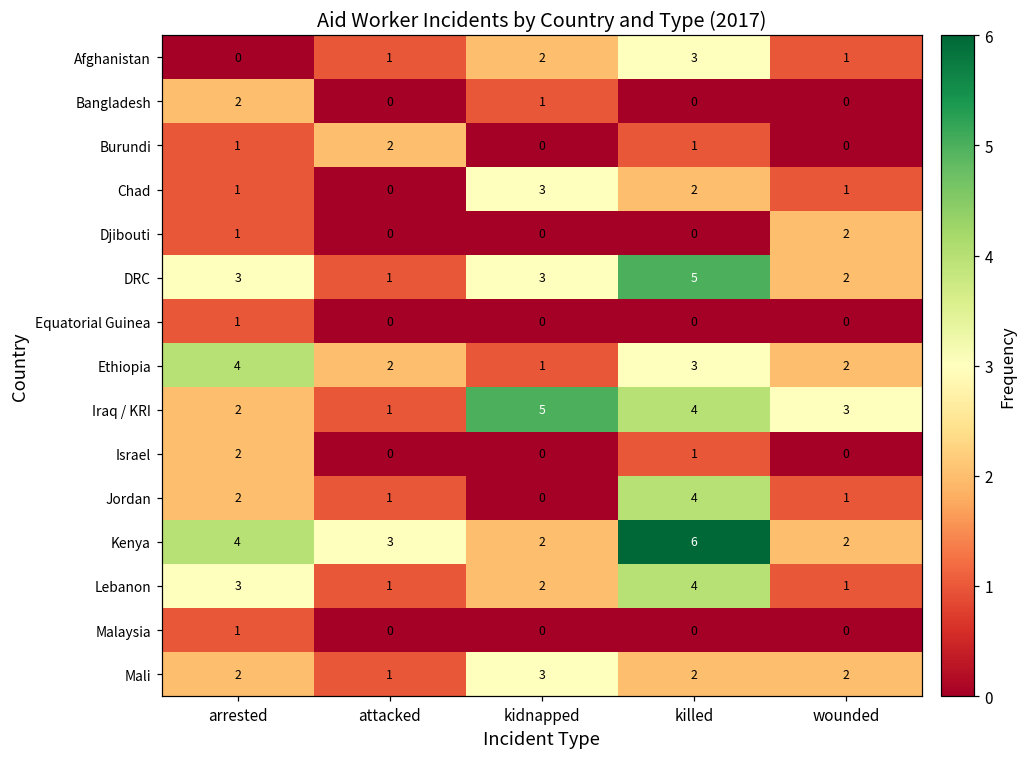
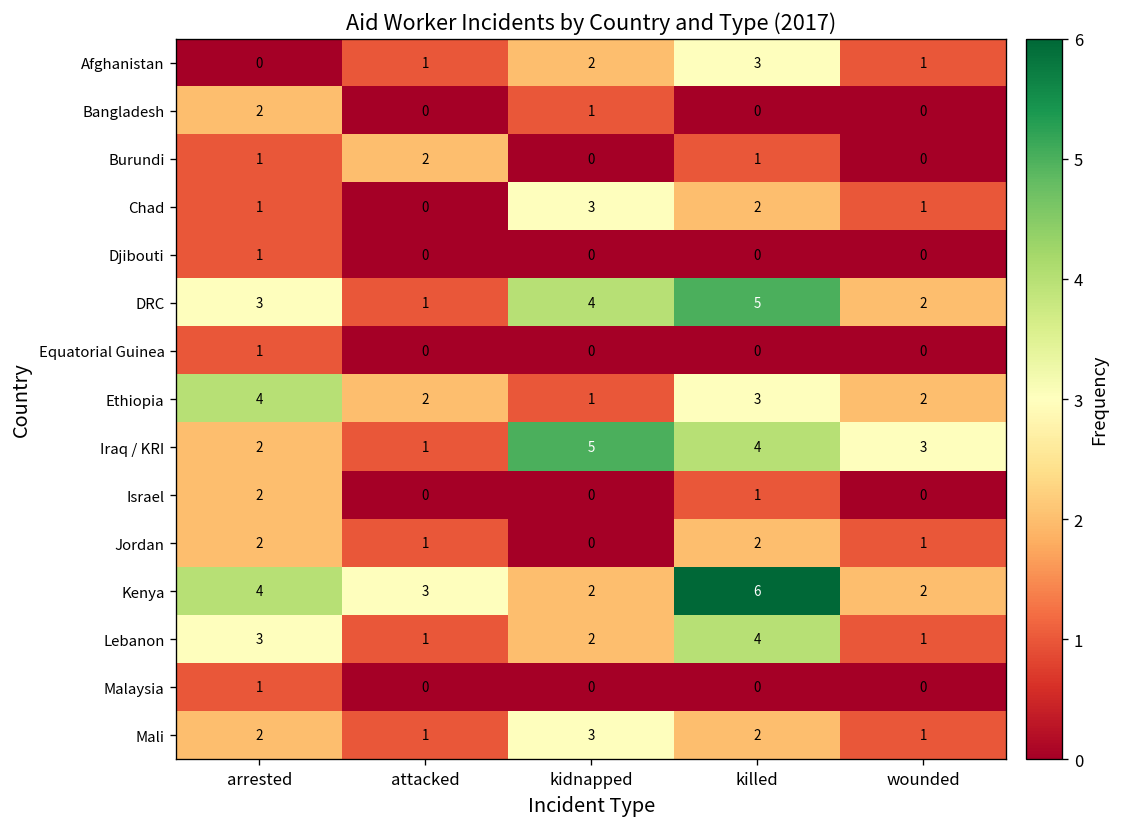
Djibouti, wounded: 2 -> 0
DRC, kidnapped: 3 -> 4
Jordan, killed: 4 -> 2
Mali, wounded: 2 -> 1
